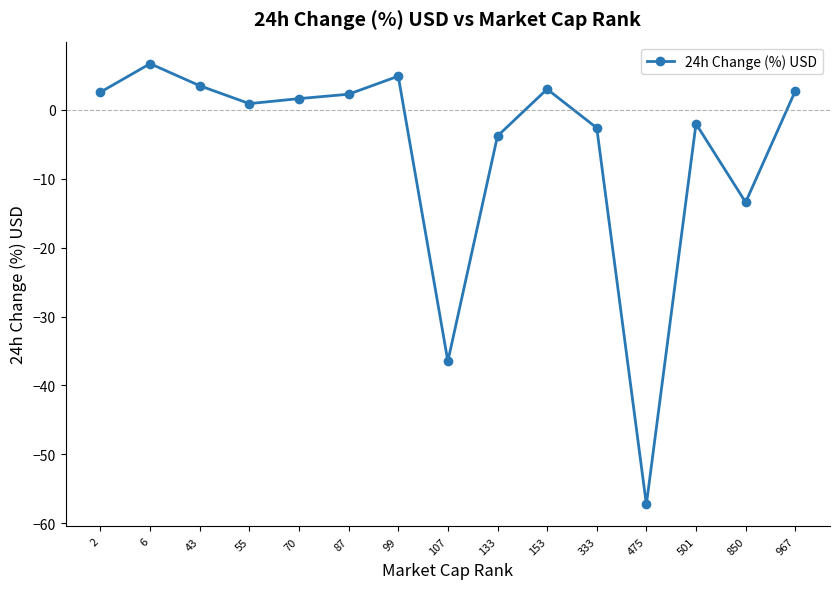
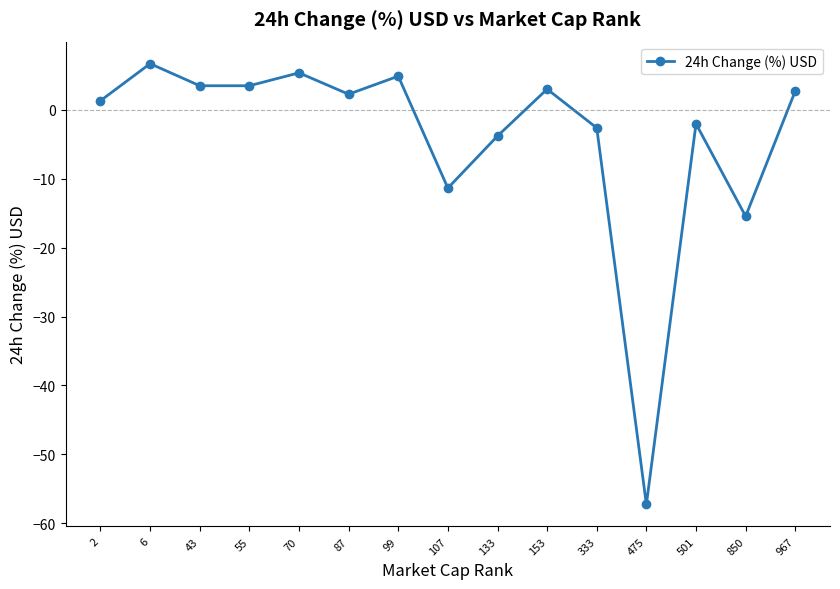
2: 3 -> 1
55: 1 -> 3
70: 2 -> 5
107: -36 -> -11
850: -13 -> -15
